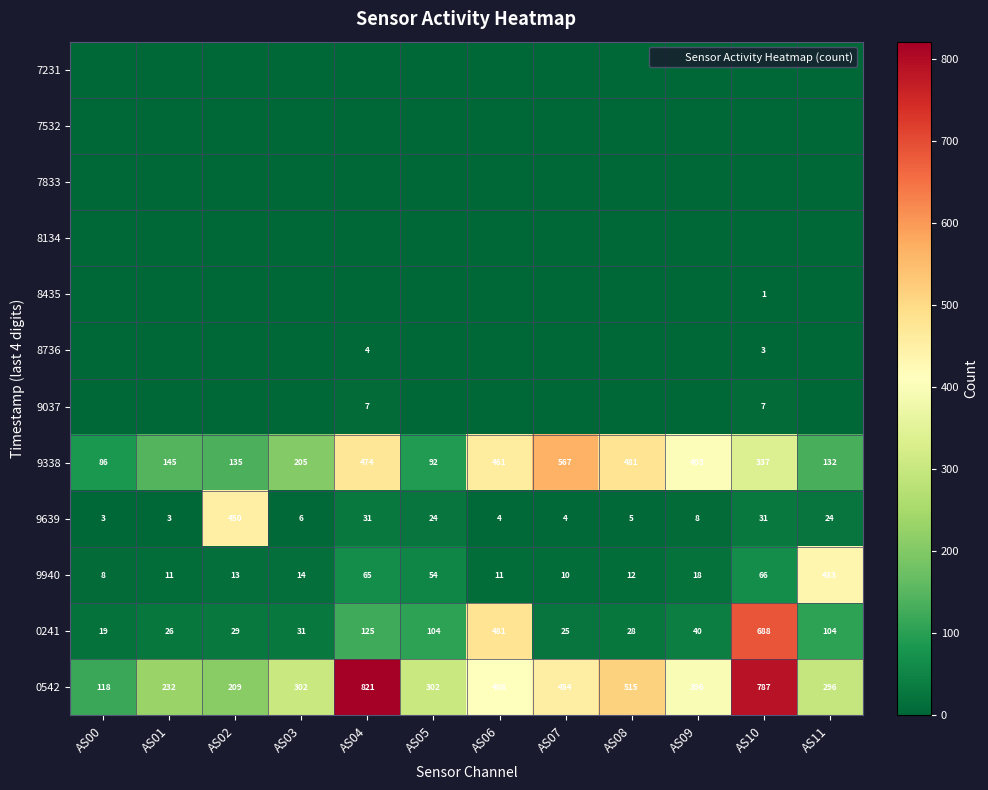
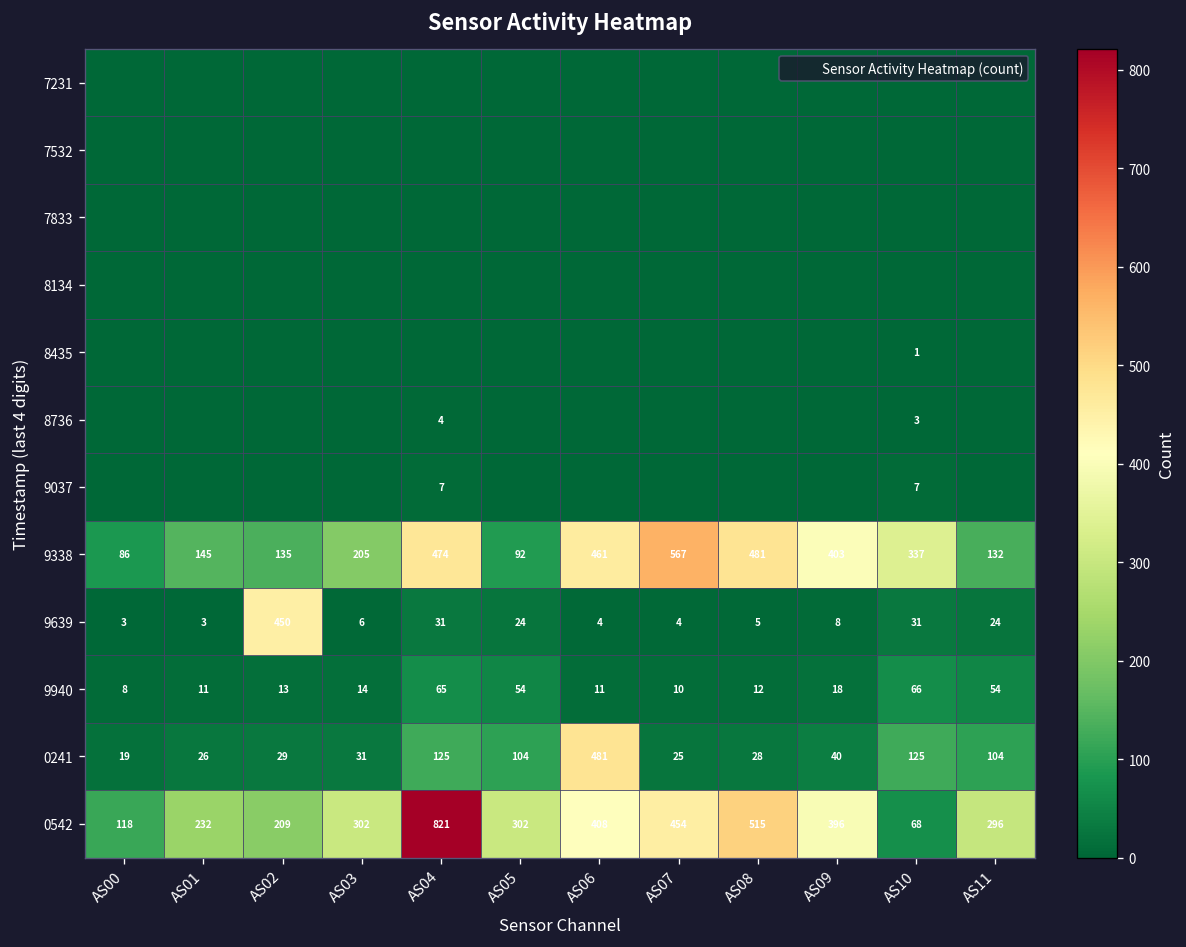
9940, AS11: 433 -> 54
0241, AS10: 688 -> 125
0542, AS10: 787 -> 68
